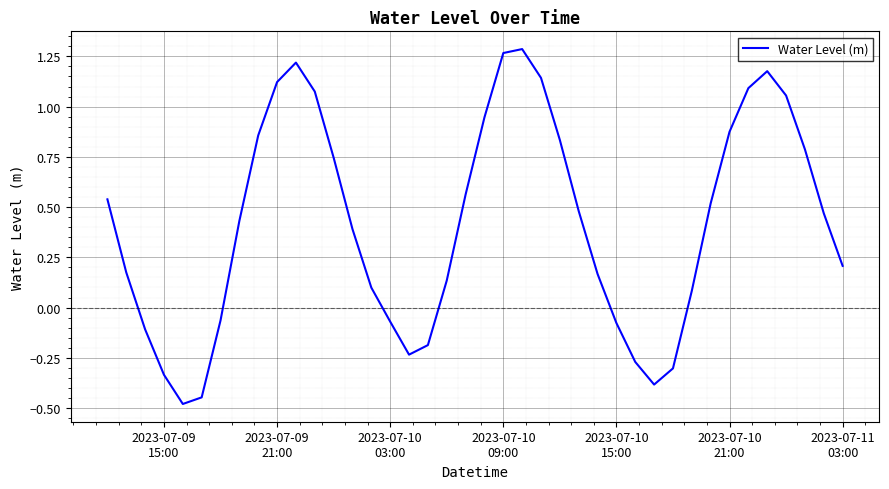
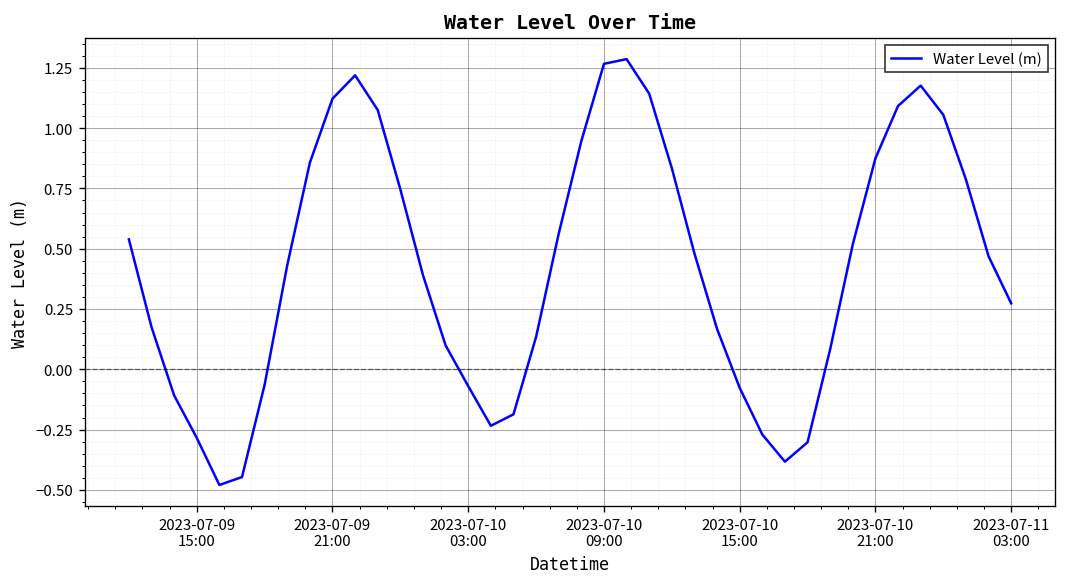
2023-07-09 15:00: -0.33 -> -0.28
2023-07-11 03:00: 0.21 -> 0.27
